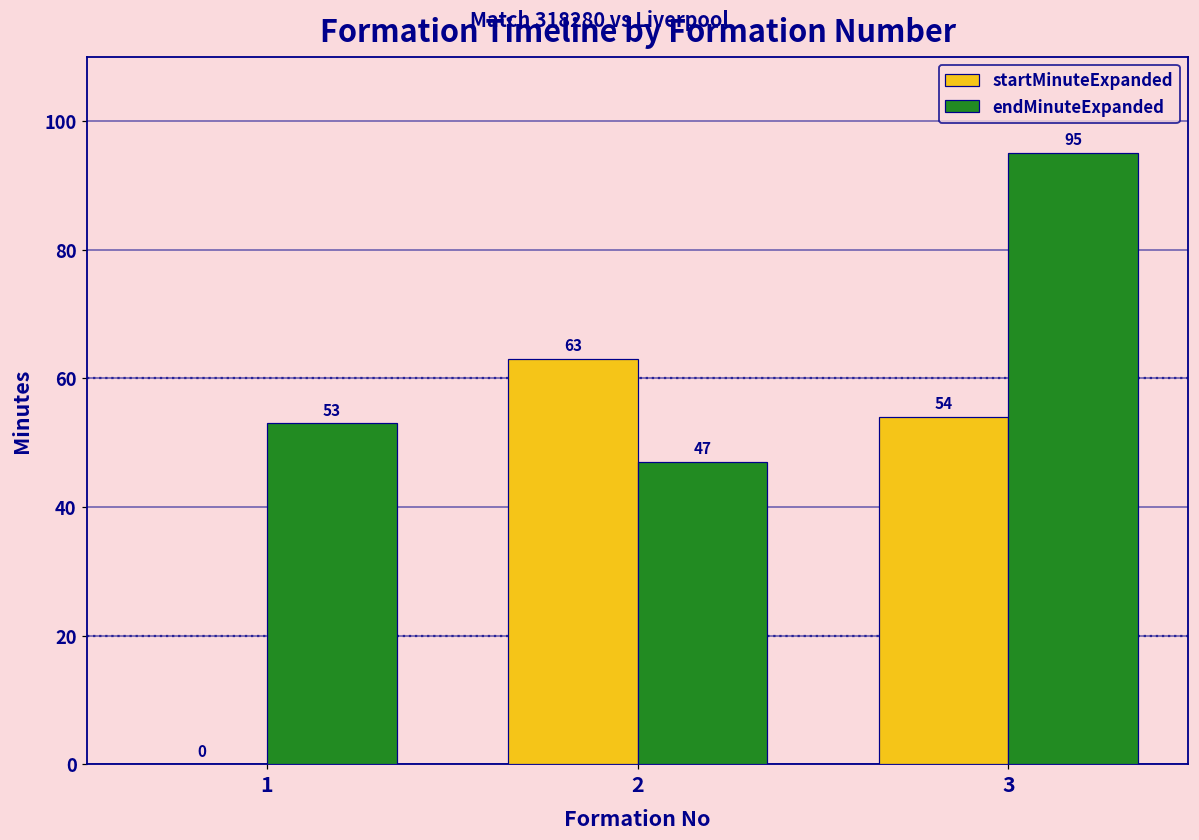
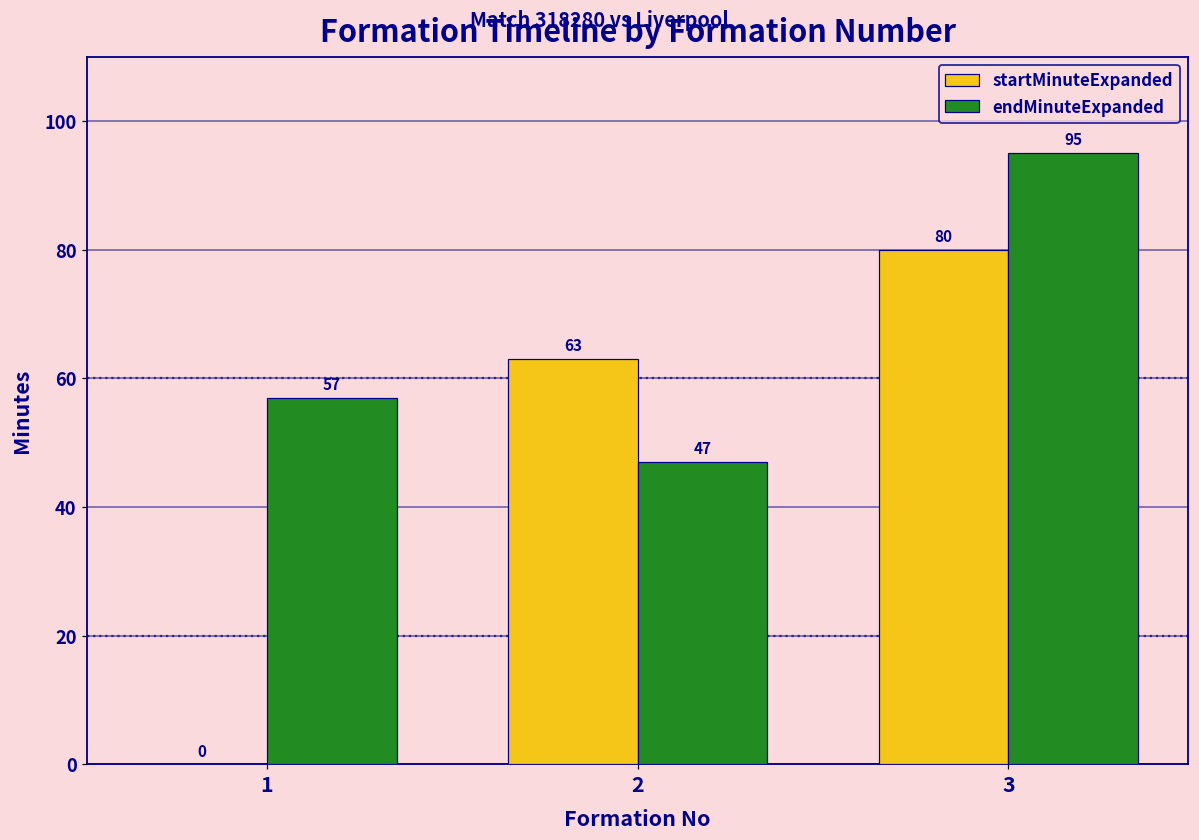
endMinuteExpanded, 1: 53 -> 57
startMinuteExpanded, 3: 54 -> 80
